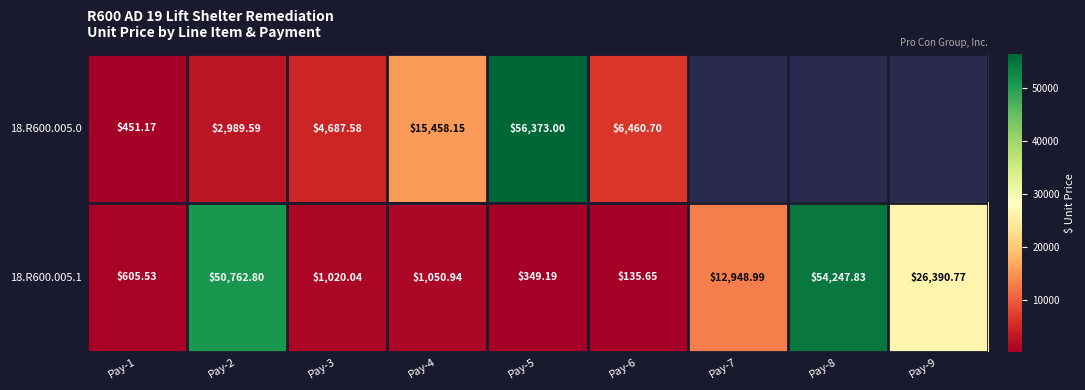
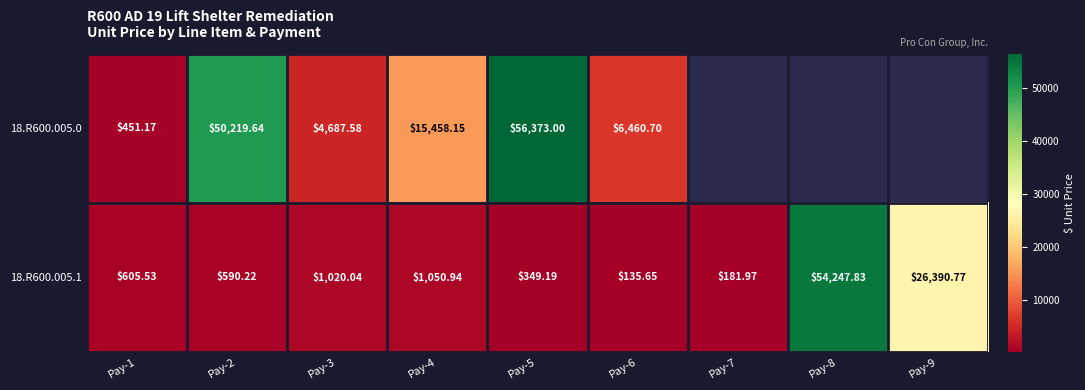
18.R600.005.0, Pay-2: $2,989.59 -> $50,219.64
18.R600.005.1, Pay-2: $50,762.80 -> $590.22
18.R600.005.1, Pay-7: $12,948.99 -> $181.97
